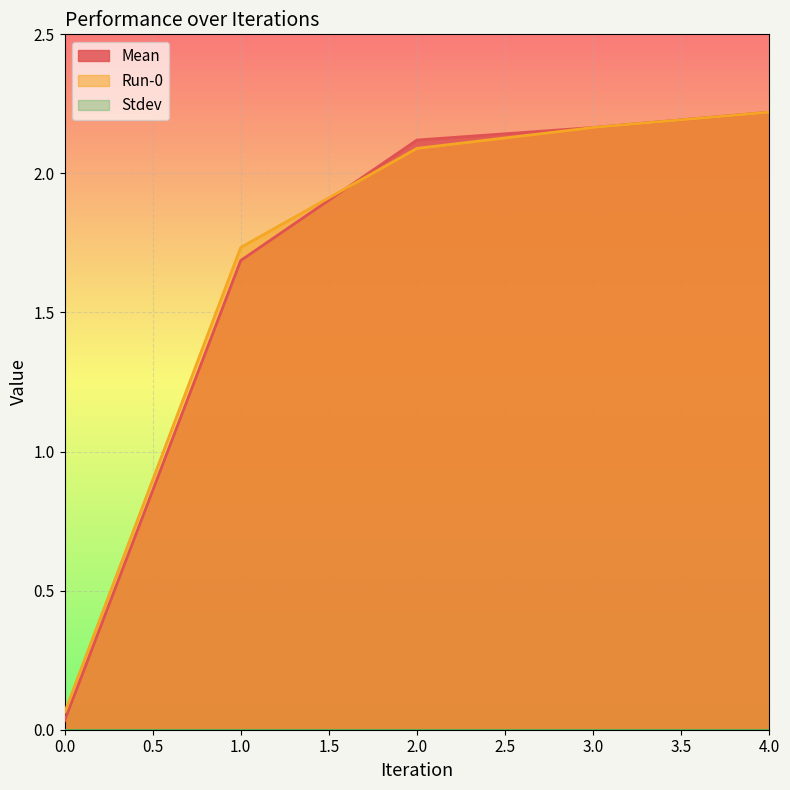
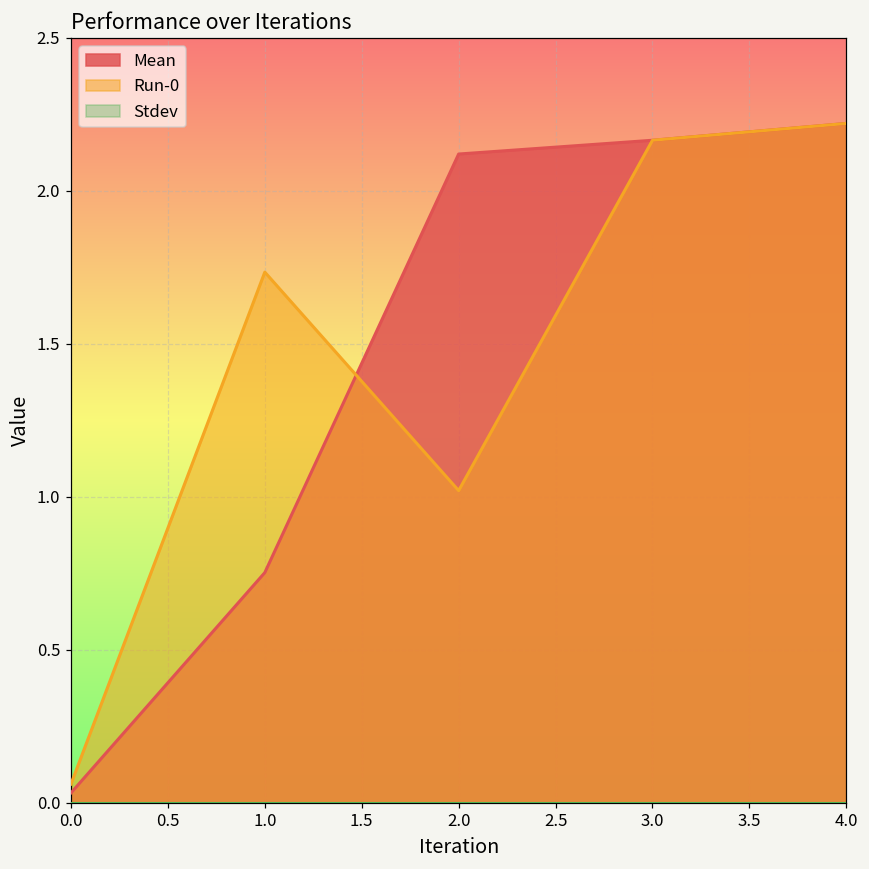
Mean, 1.0: 1.69 -> 0.75
Run-0, 2.0: 2.09 -> 1.02
